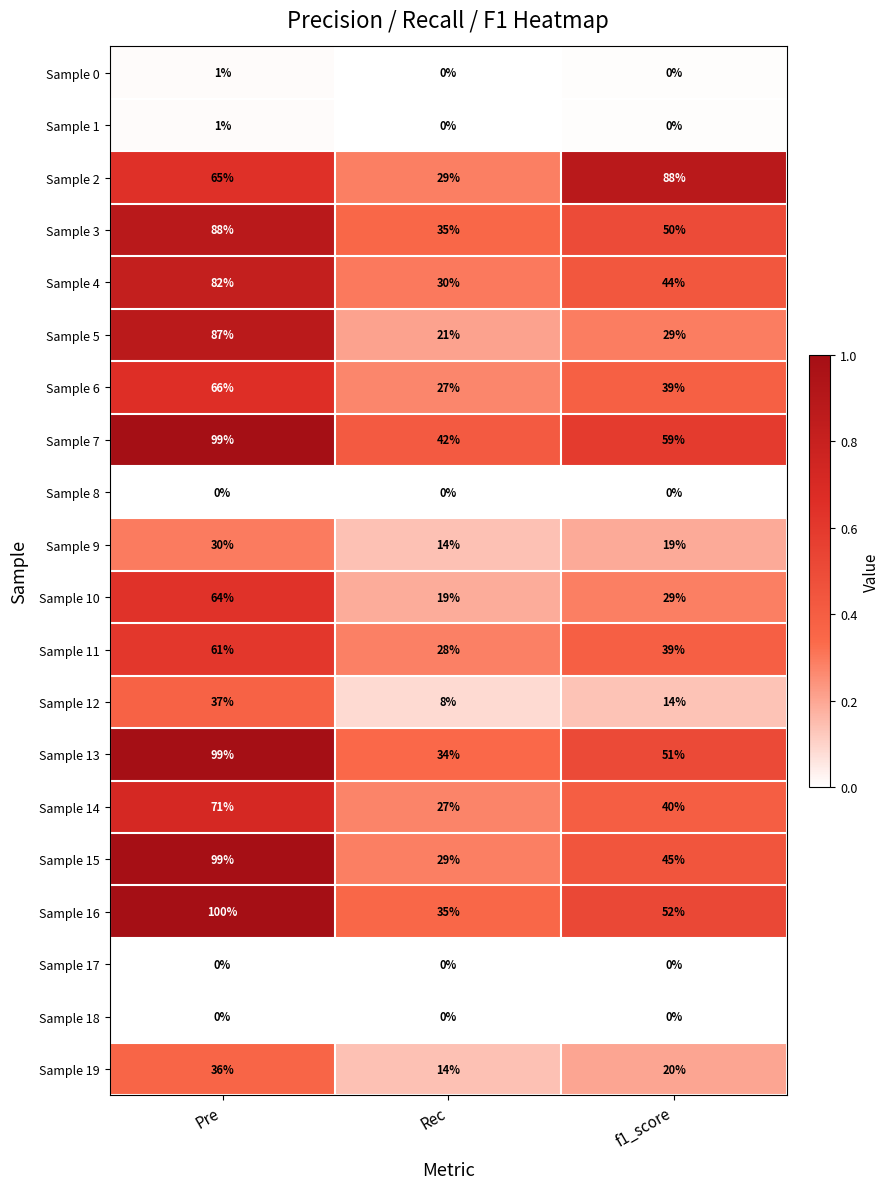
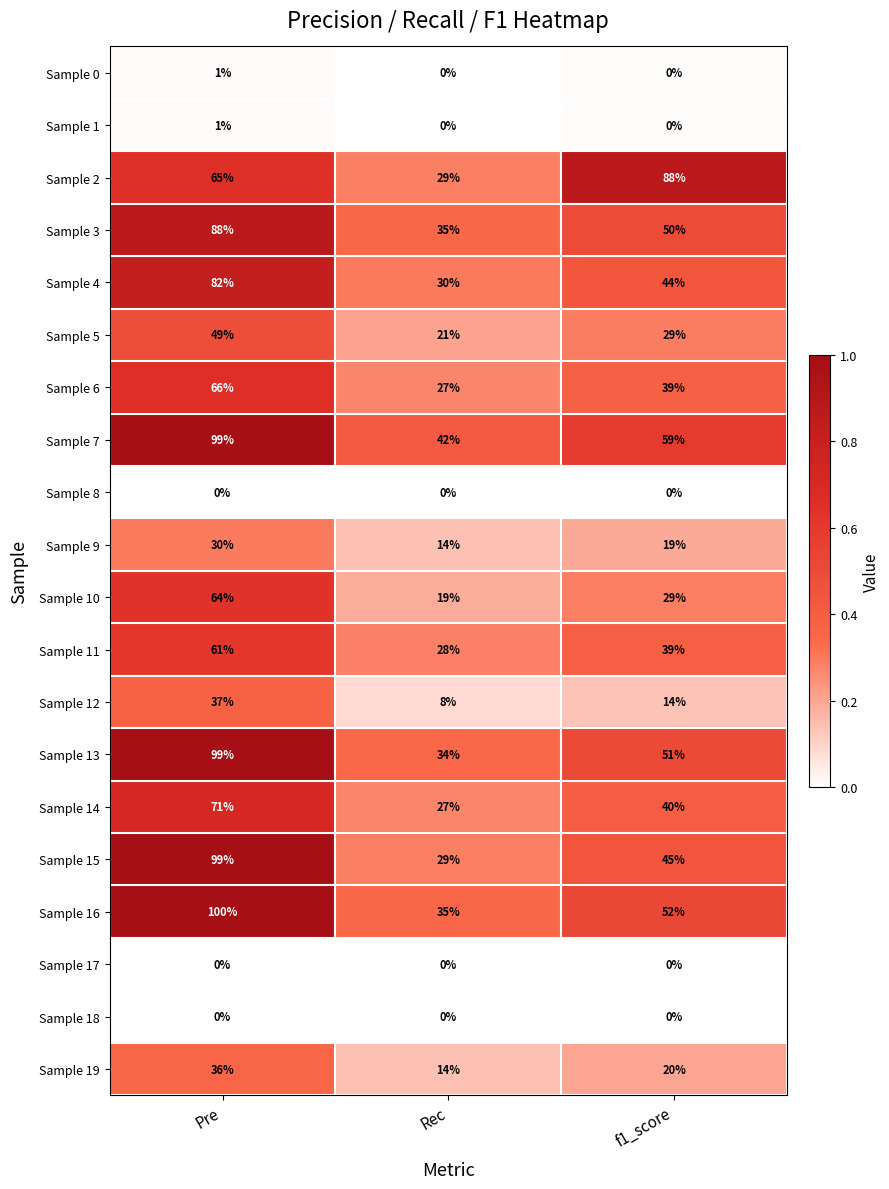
Sample 5, Pre: 87% -> 49%
